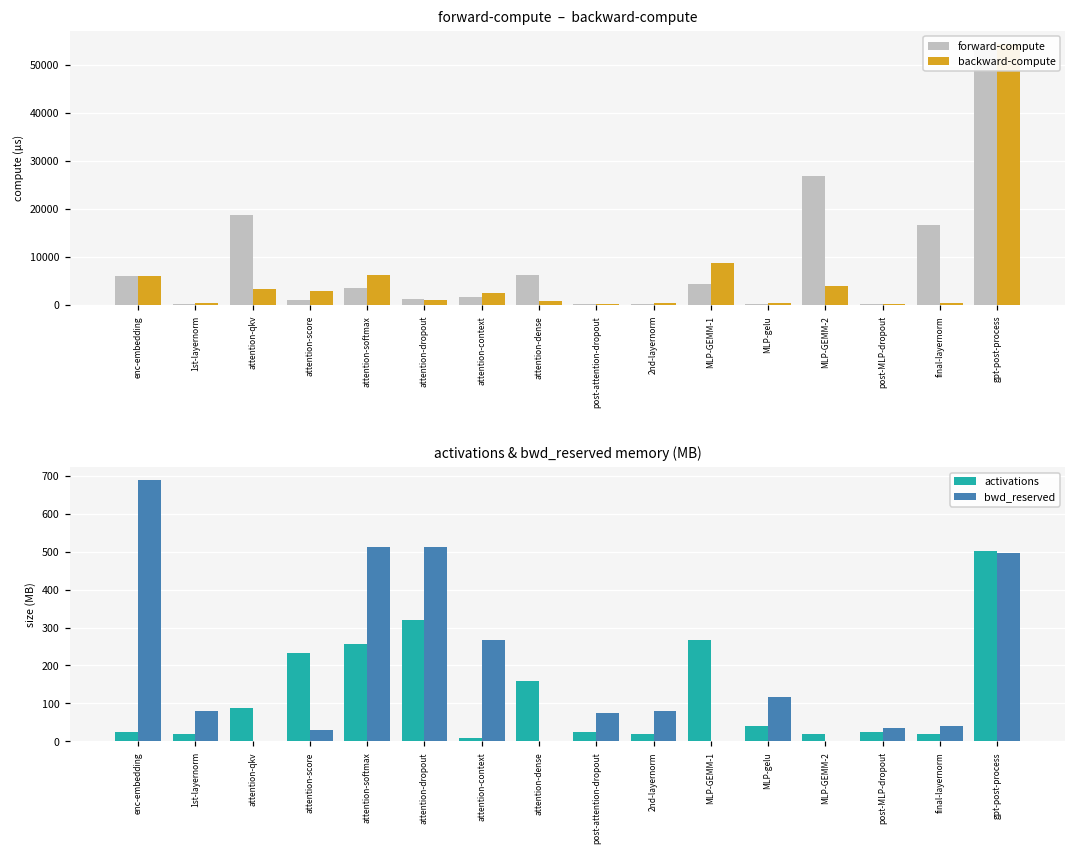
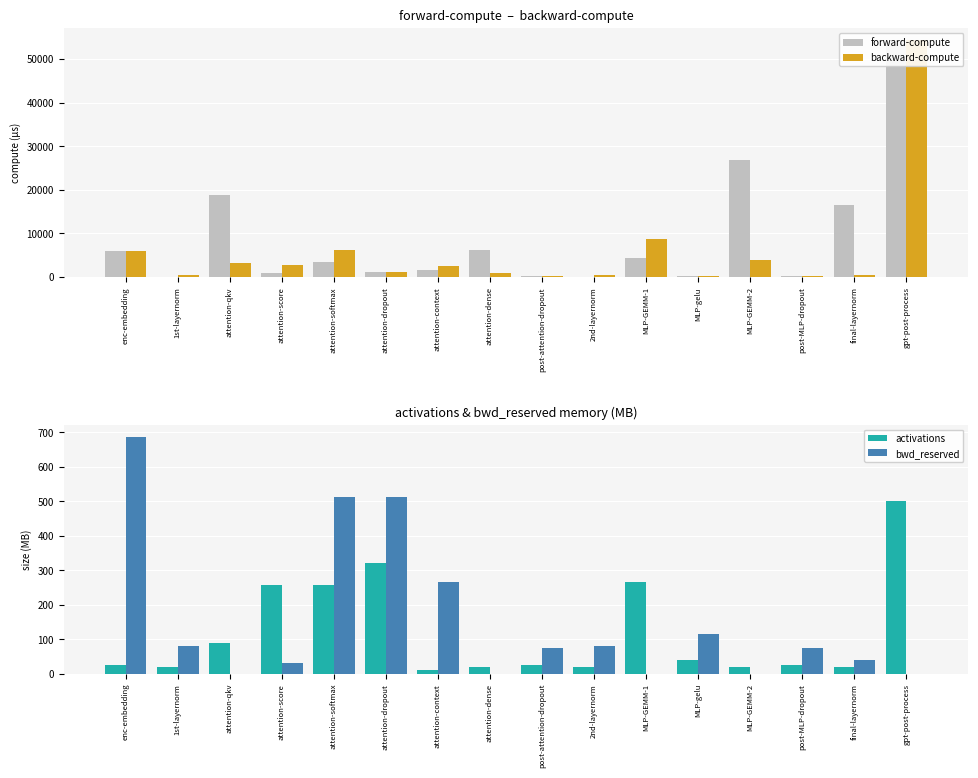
activations & bwd_reserved memory (MB), activations, attention-score: 230 -> 260
activations & bwd_reserved memory (MB), activations, attention-dense: 160 -> 20
activations & bwd_reserved memory (MB), bwd_reserved, post-MLP-dropout: 40 -> 80
activations & bwd_reserved memory (MB), bwd_reserved, gpt-post-process: 500 -> 0
